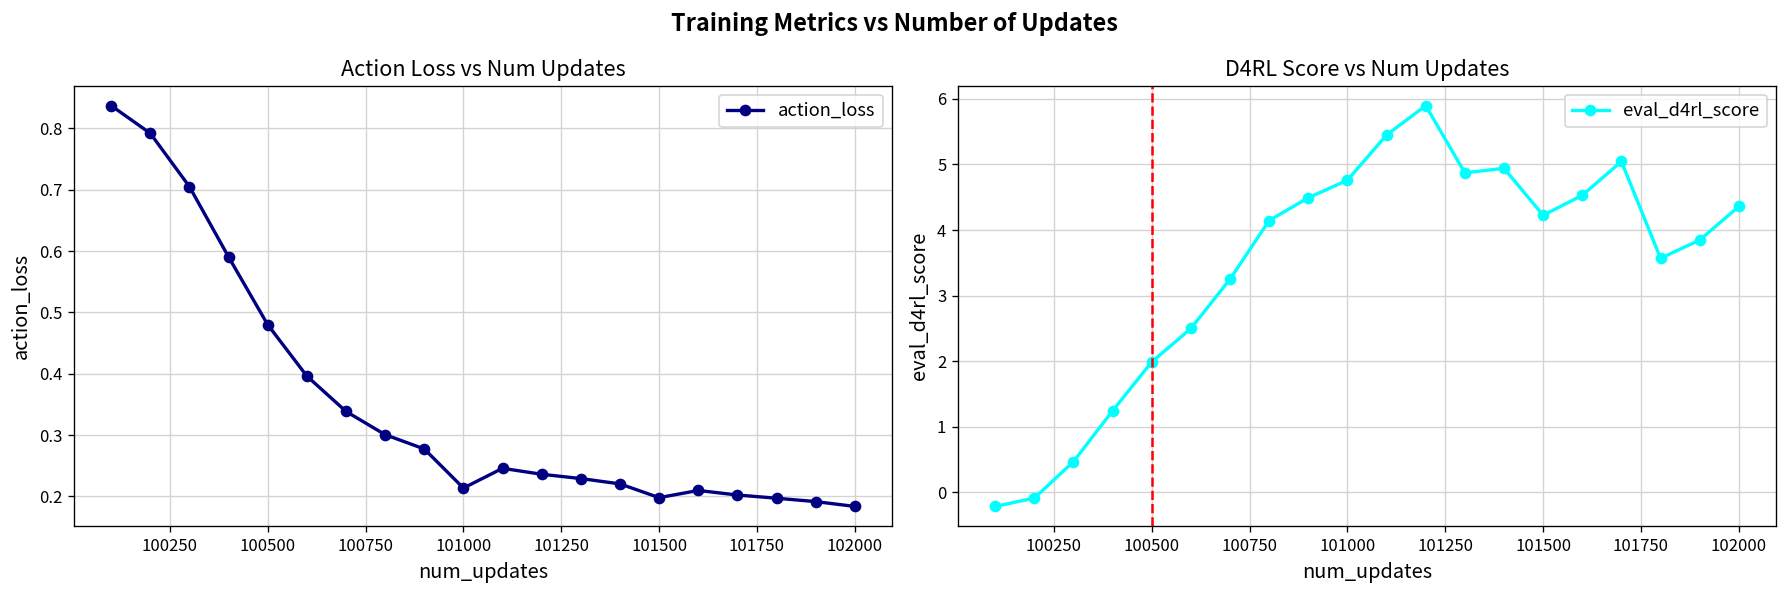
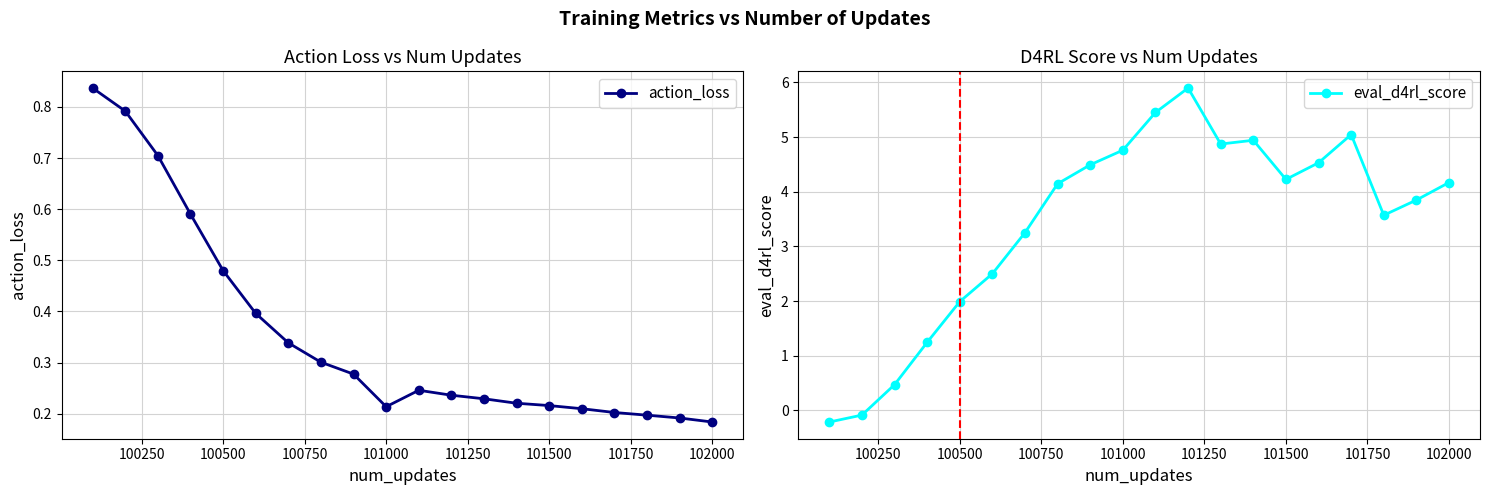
Action Loss vs Num Updates, 101500: 0.20 -> 0.22
D4RL Score vs Num Updates, 102000: 4.4 -> 4.2
